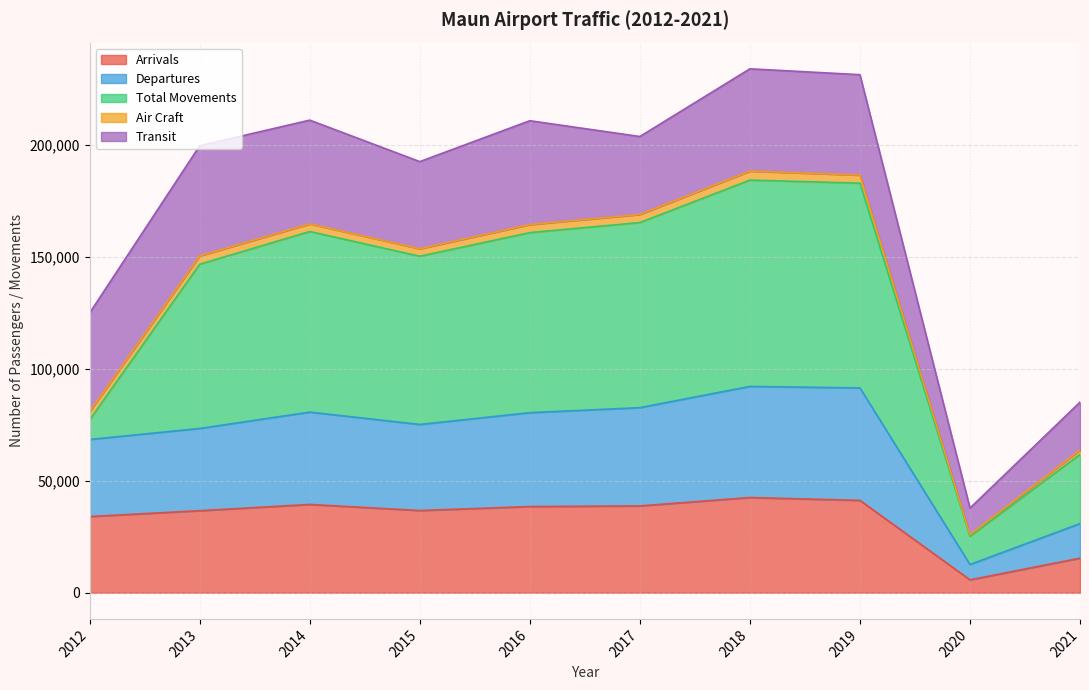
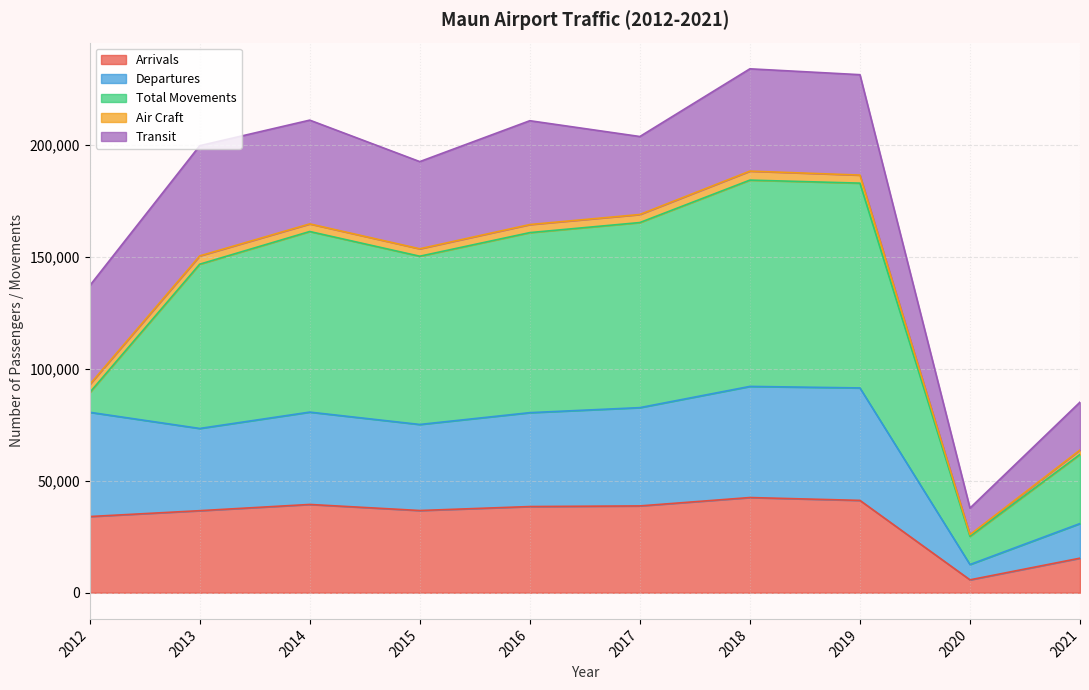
Departures, 2012: 34,000 -> 47,000
